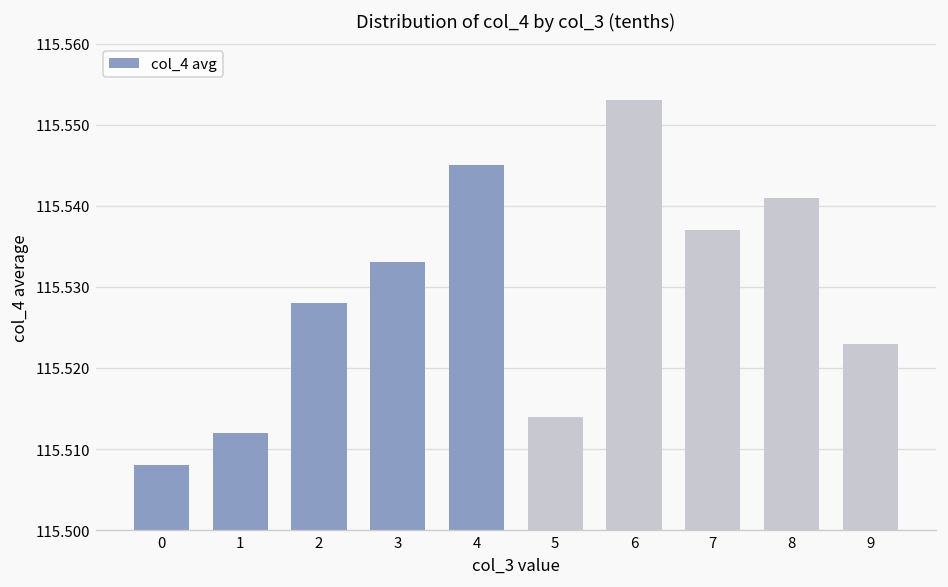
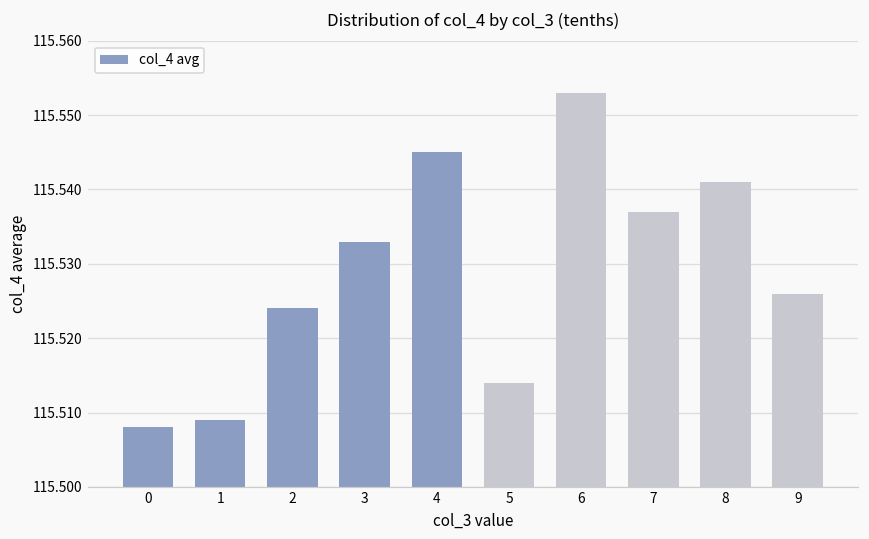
1: 115.512 -> 115.509
2: 115.528 -> 115.524
9: 115.523 -> 115.526
